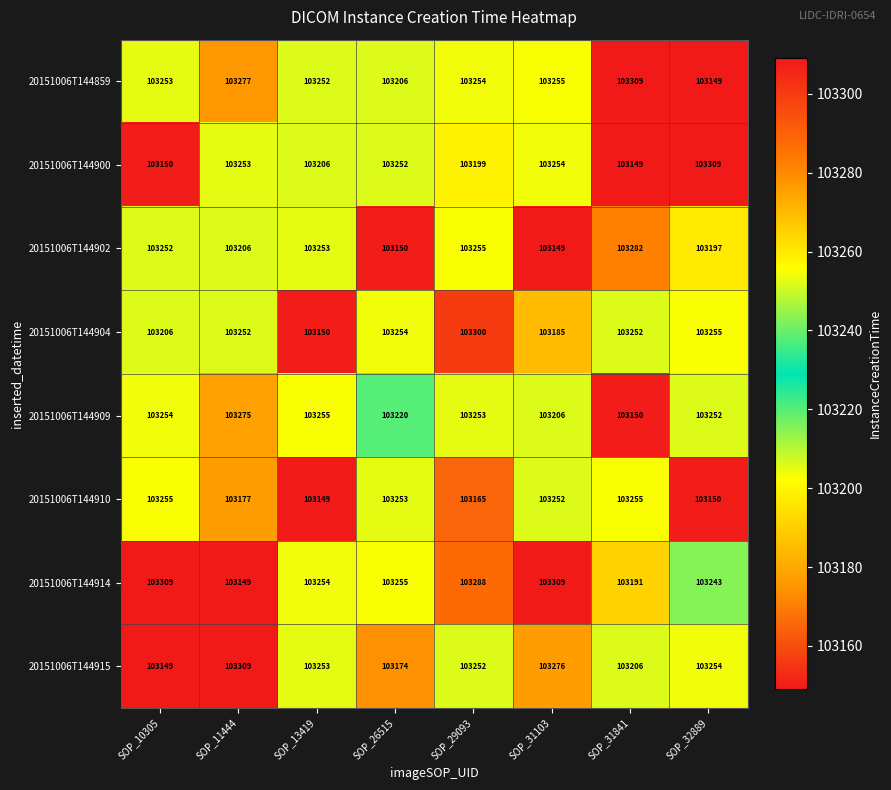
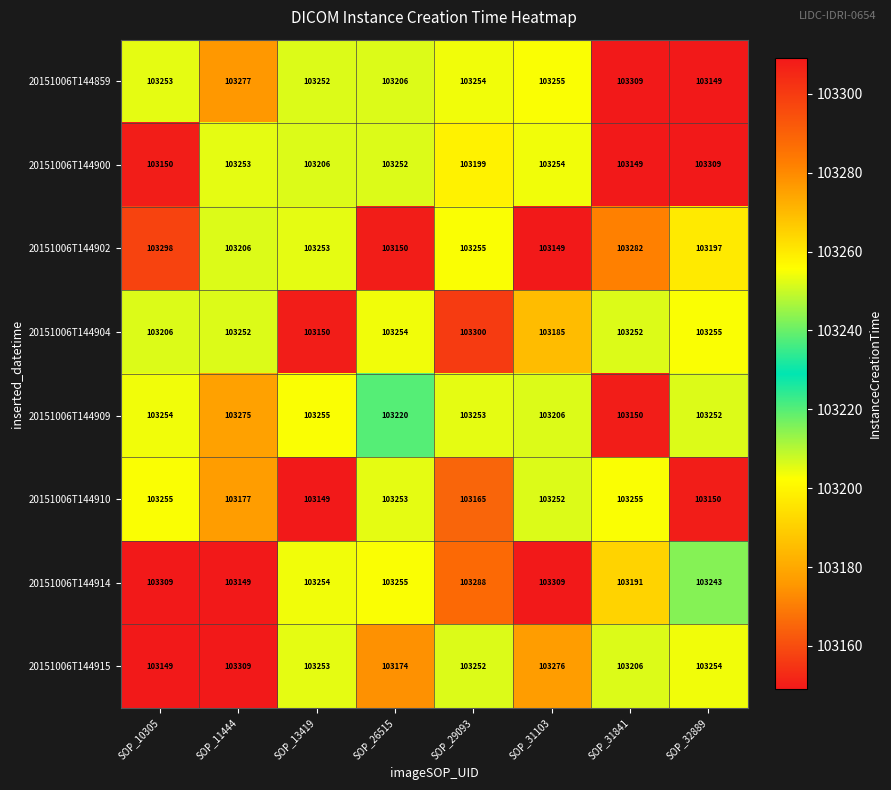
20151006T144902, SOP_10305: 103252 -> 103298
